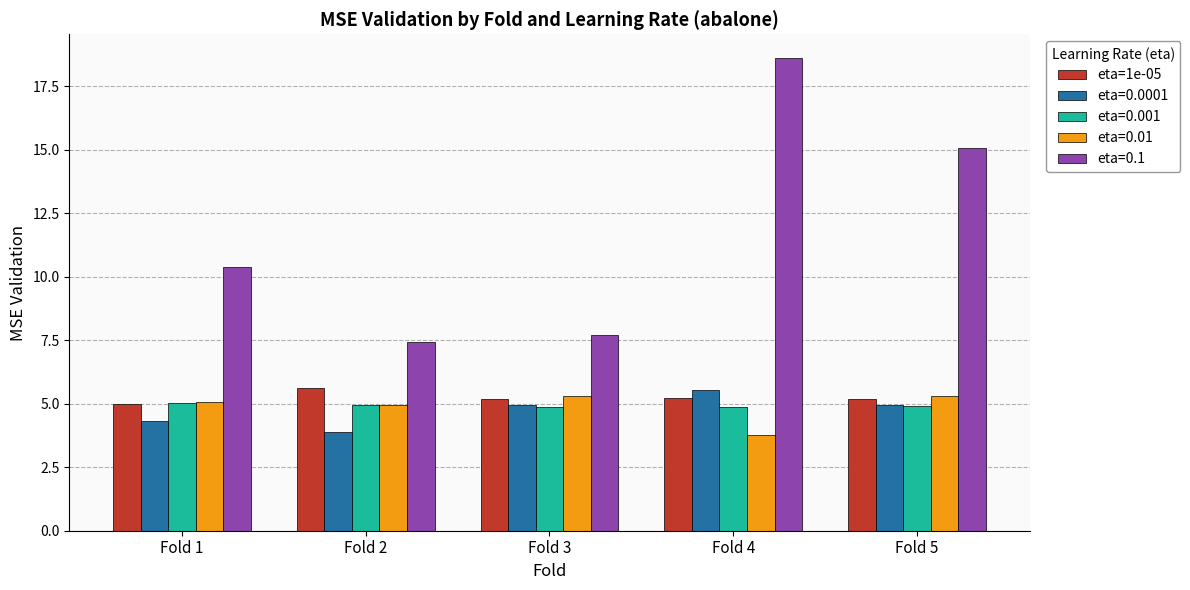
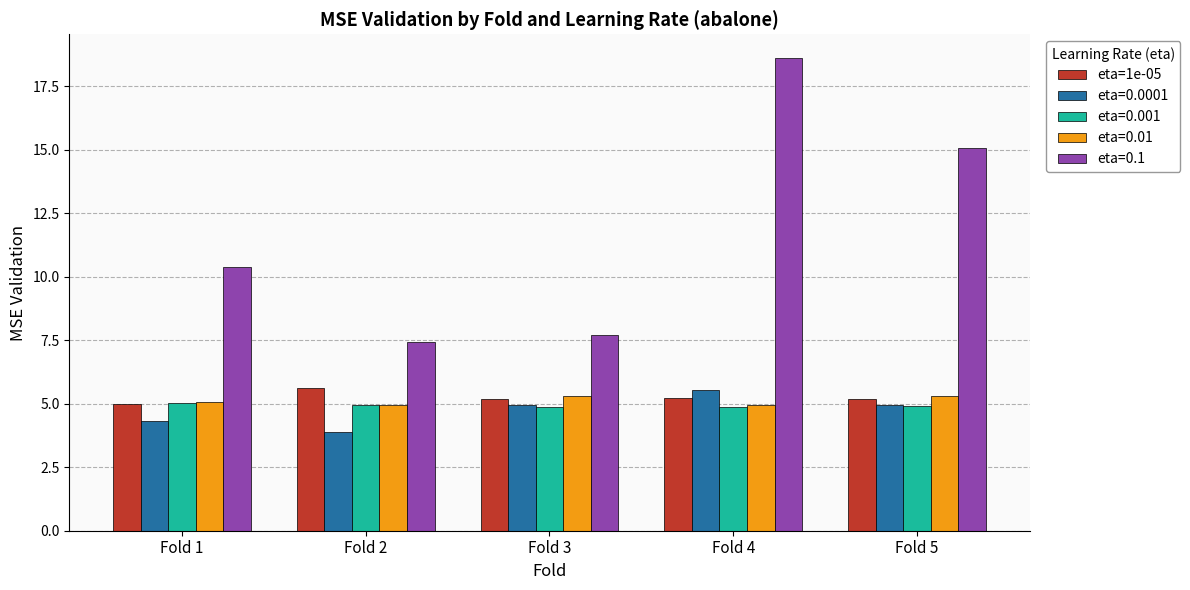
eta=0.01, Fold 4: 3.8 -> 4.9
